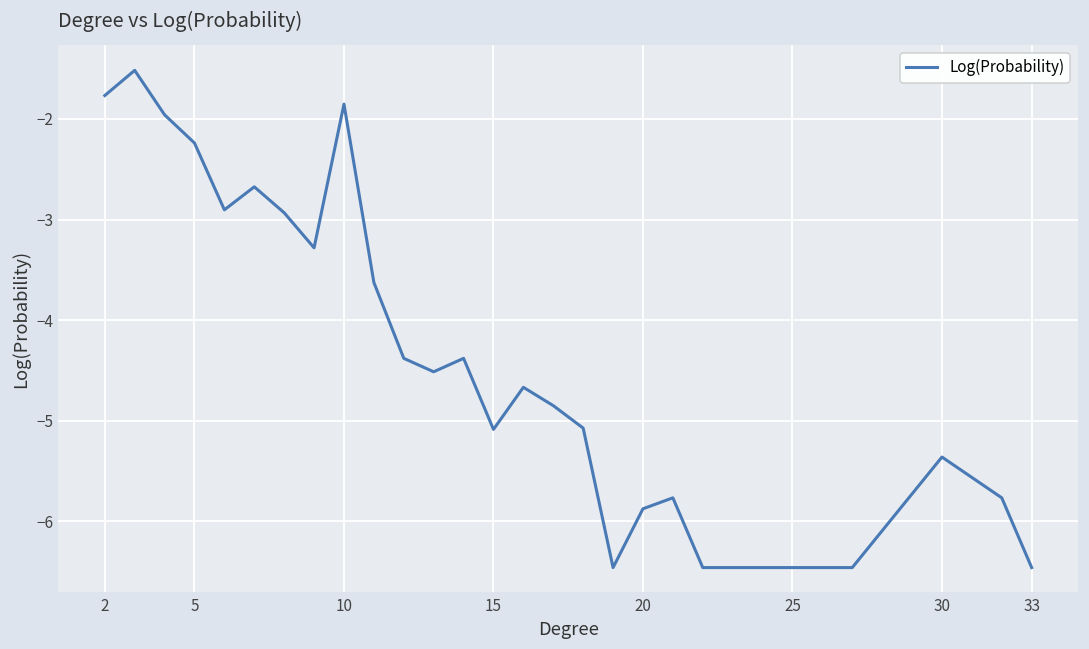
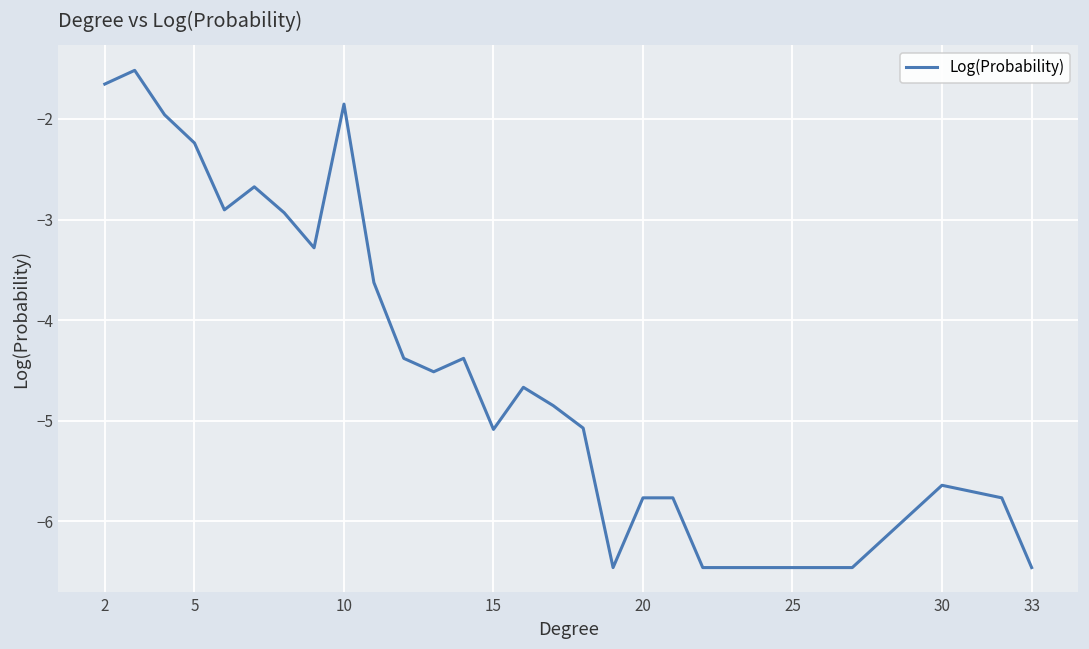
2: -1.8 -> -1.7
20: -5.9 -> -5.8
30: -5.4 -> -5.6
